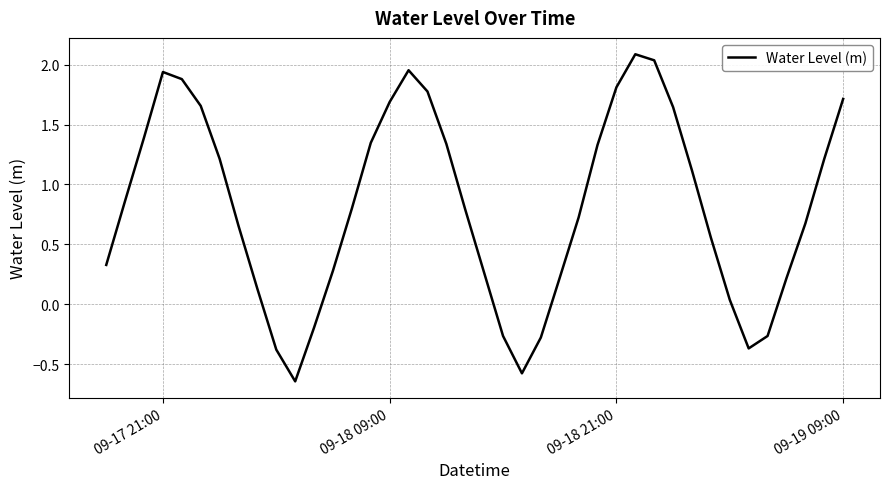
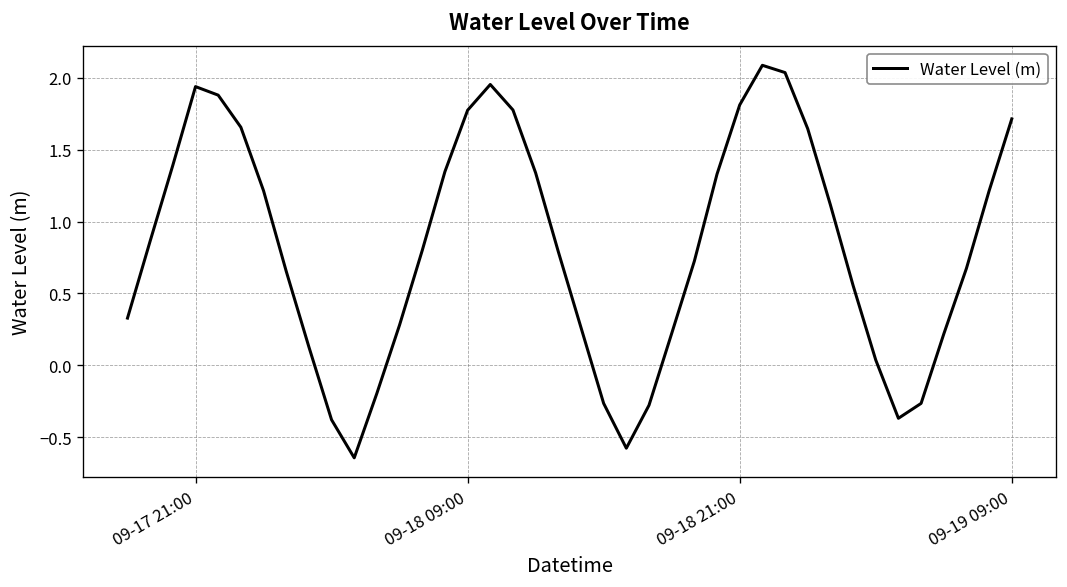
09-18 09:00: 1.69 -> 1.77
